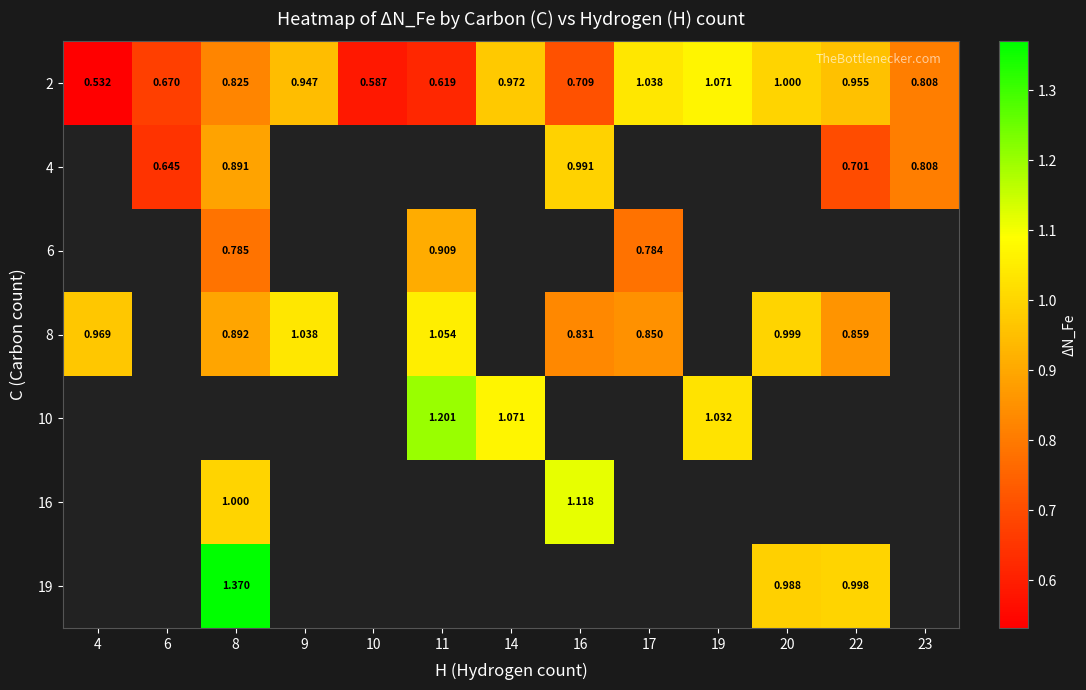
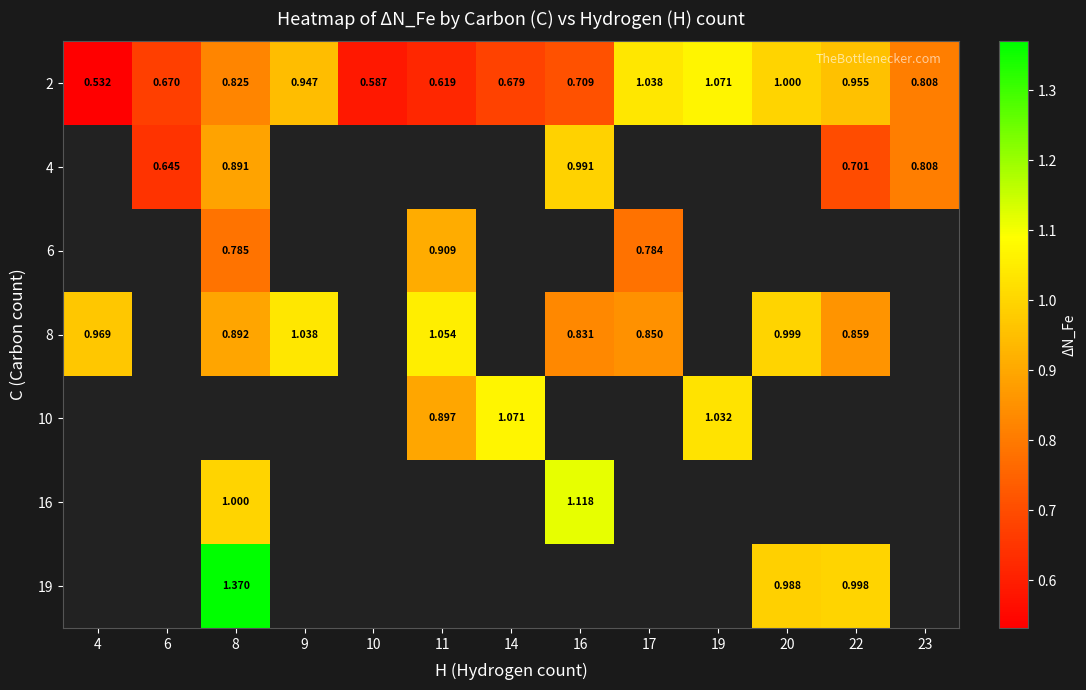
2, 14: 0.972 -> 0.679
10, 11: 1.201 -> 0.897
